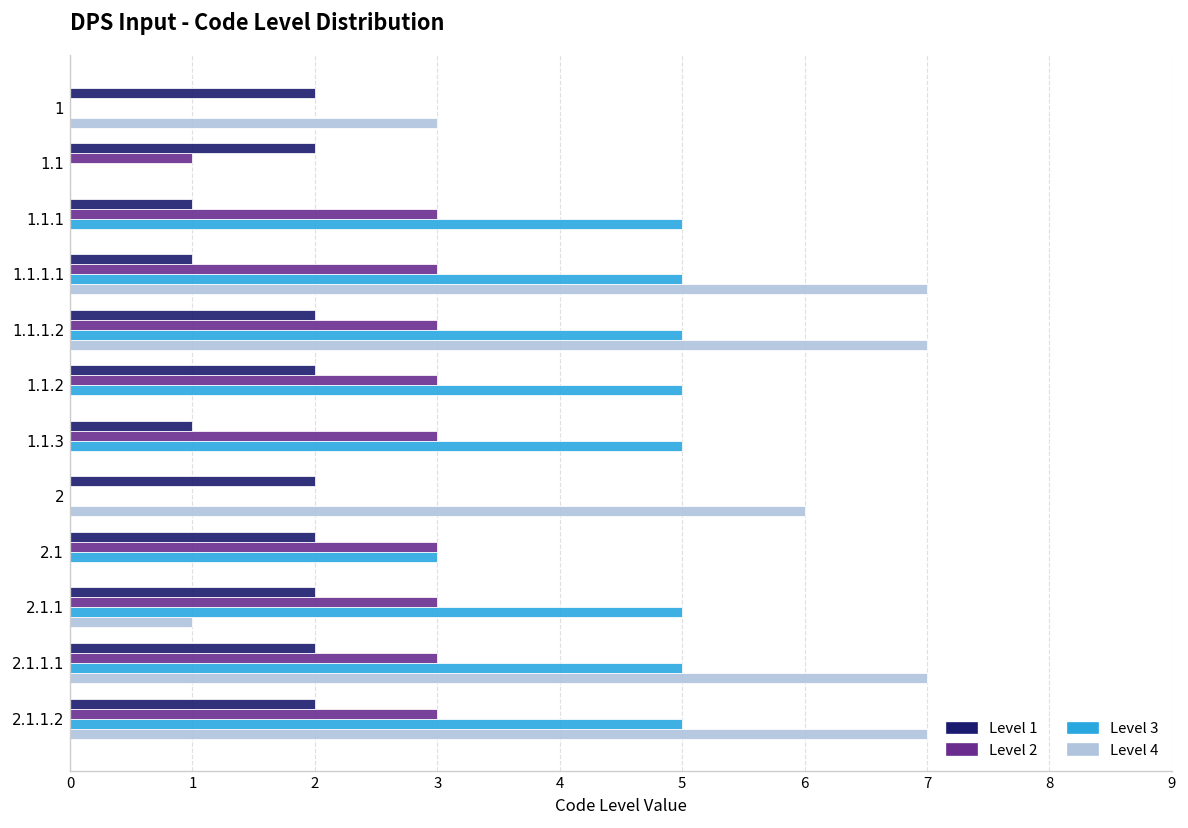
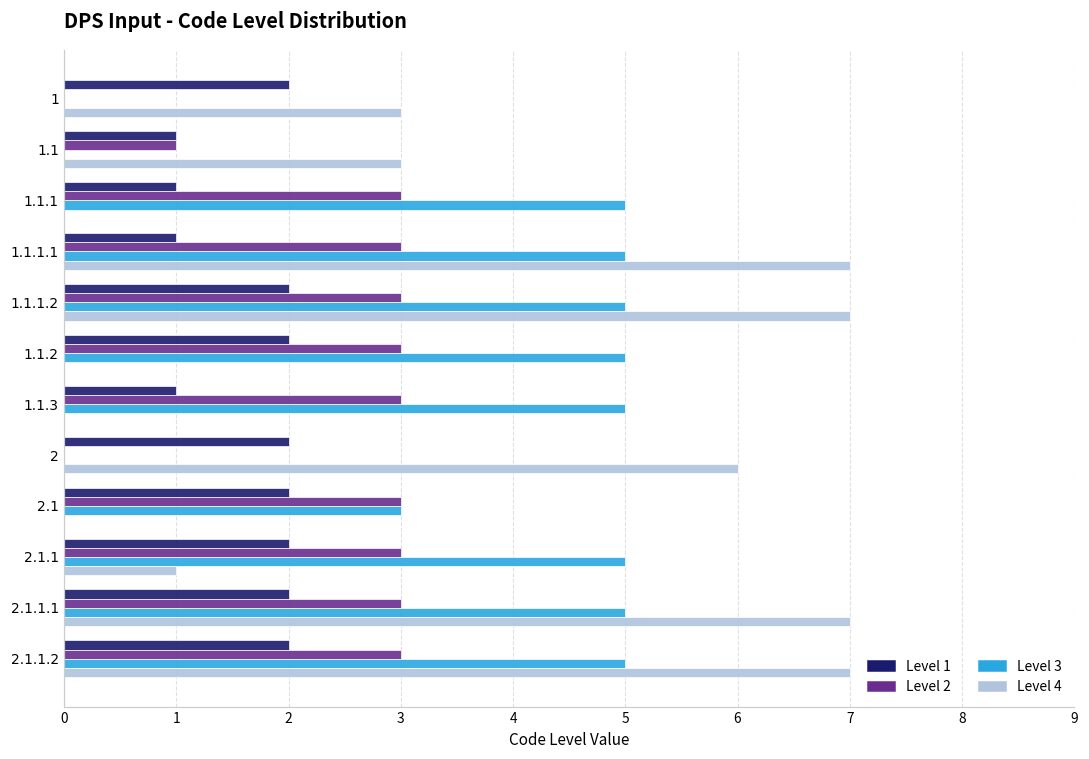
Level 1, 1.1: 2 -> 1
Level 4, 1.1: 0 -> 3
